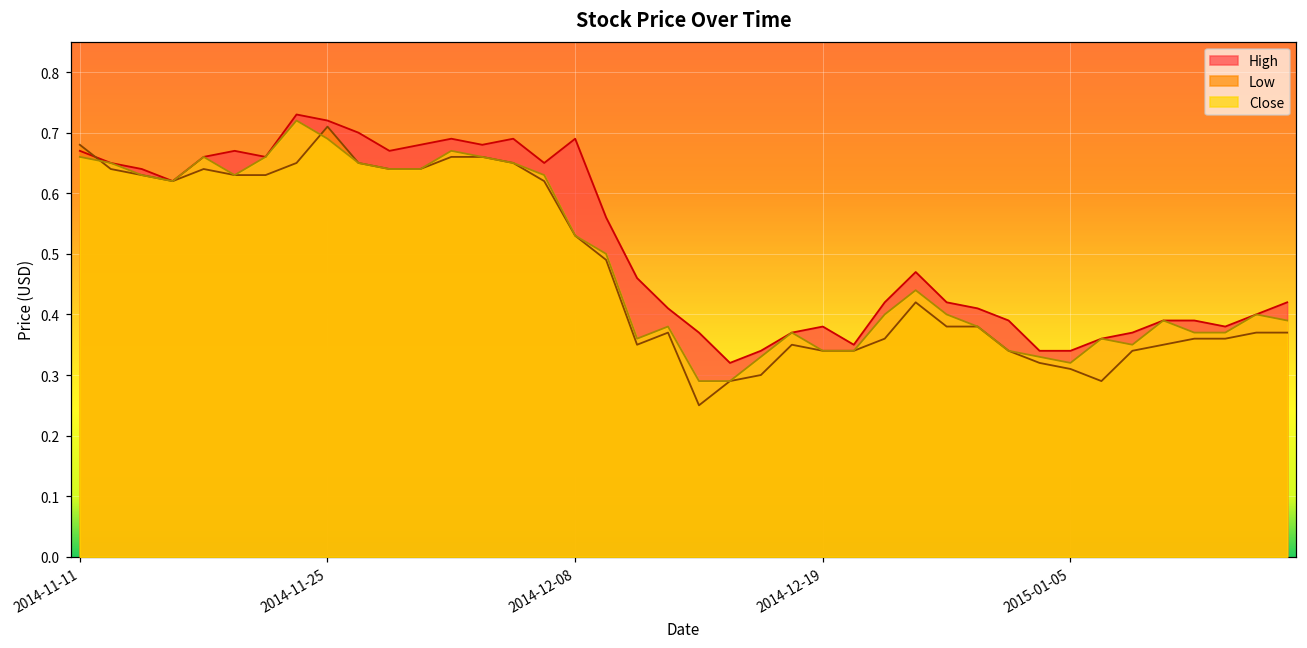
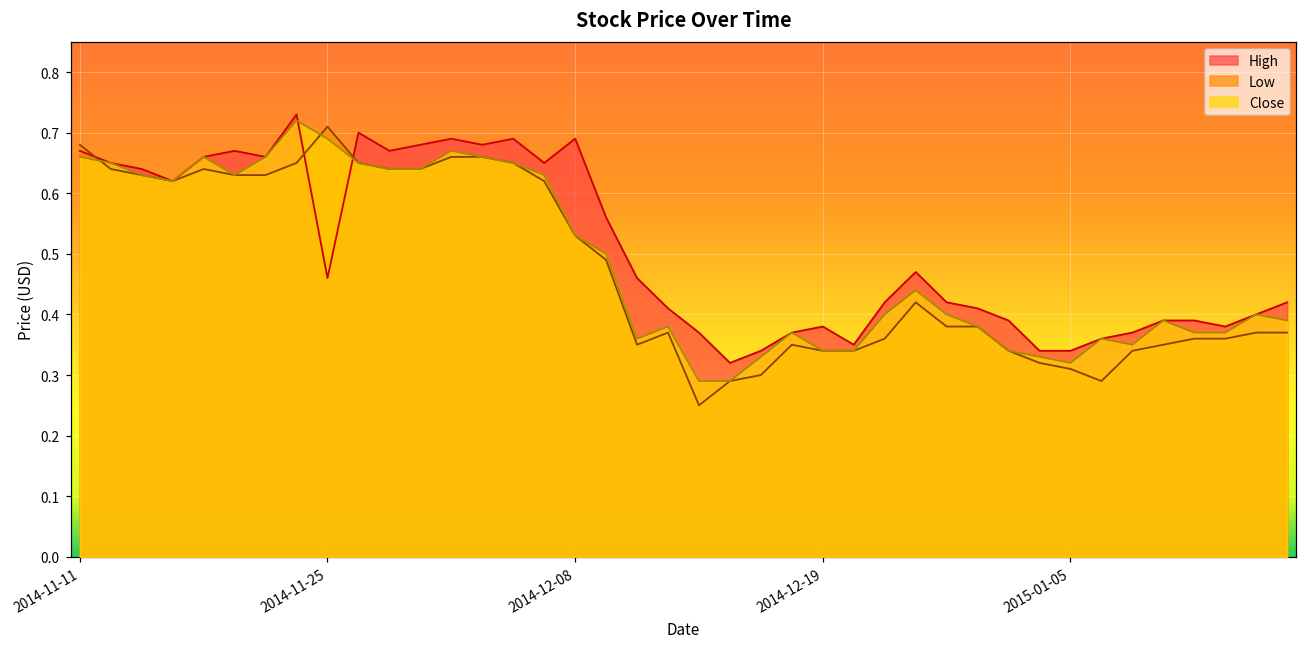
High, 2014-11-25: 0.72 -> 0.46
